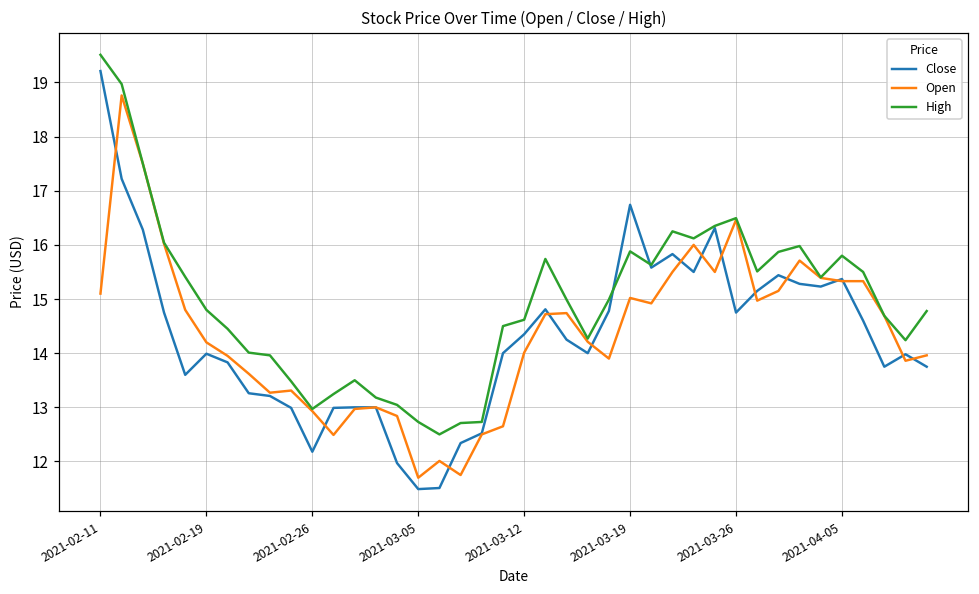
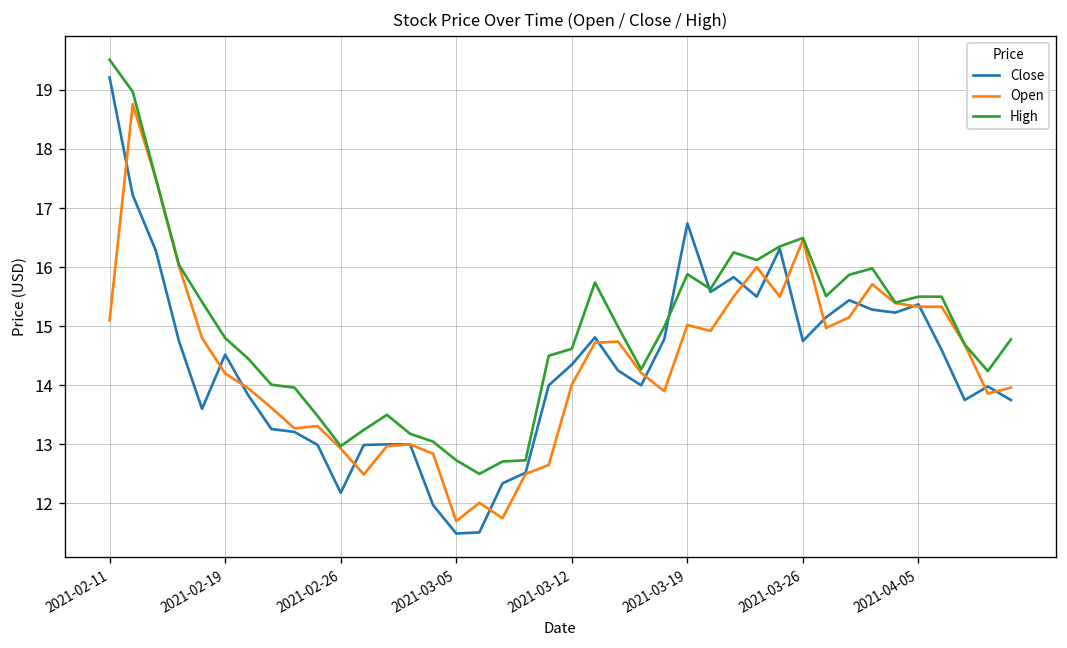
Close, 2021-02-19: 14.0 -> 14.5
High, 2021-04-05: 15.8 -> 15.5
